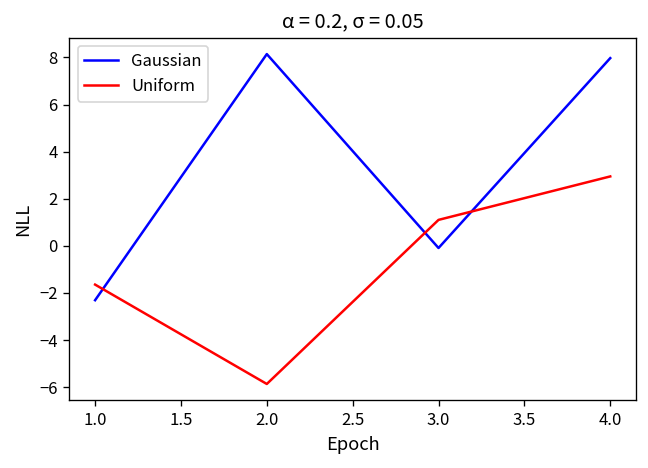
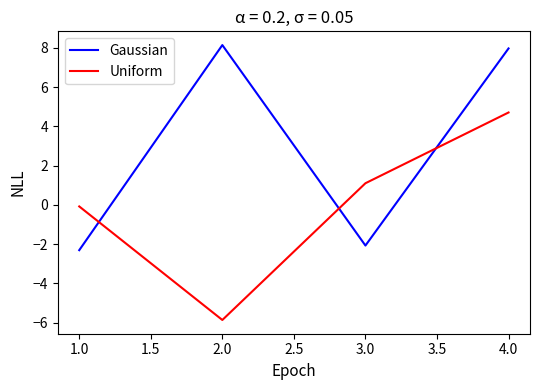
Uniform, 1.0: -1.6 -> -0.1
Gaussian, 3.0: -0.1 -> -2.1
Uniform, 4.0: 2.9 -> 4.7
